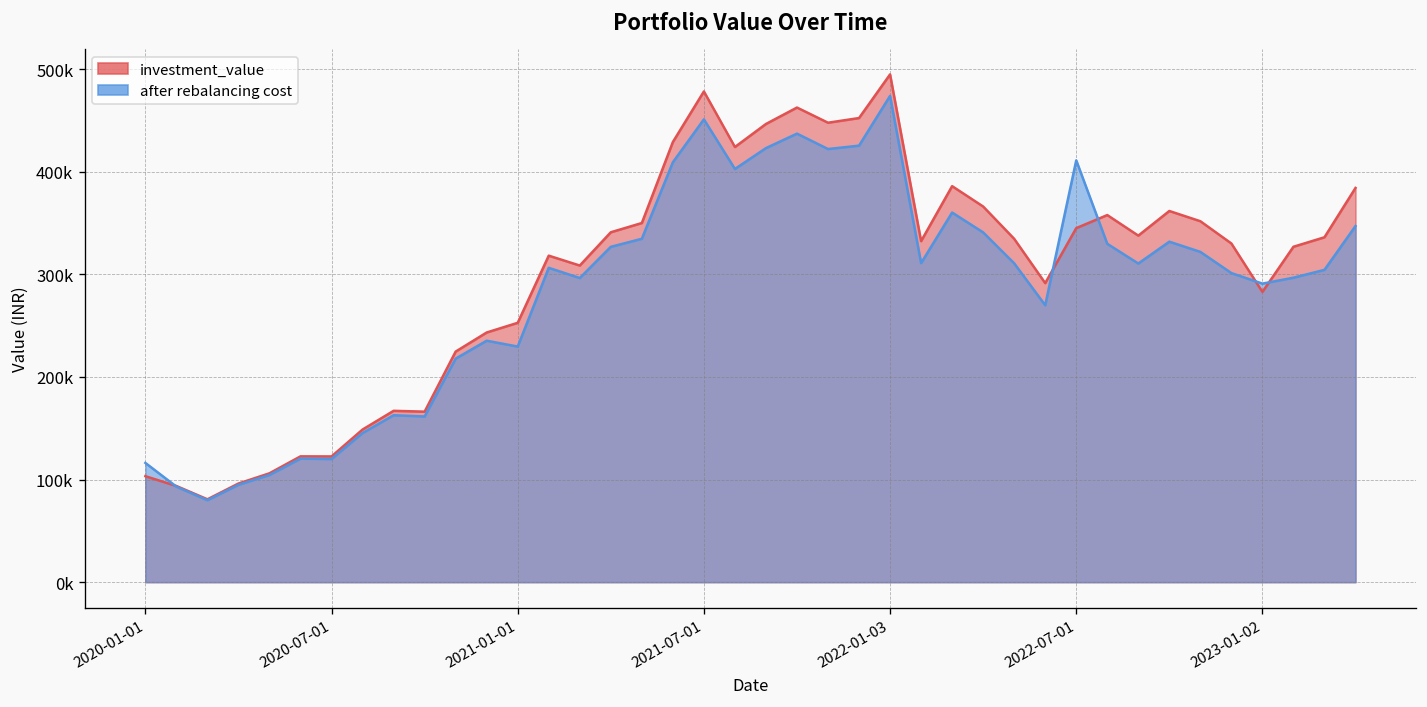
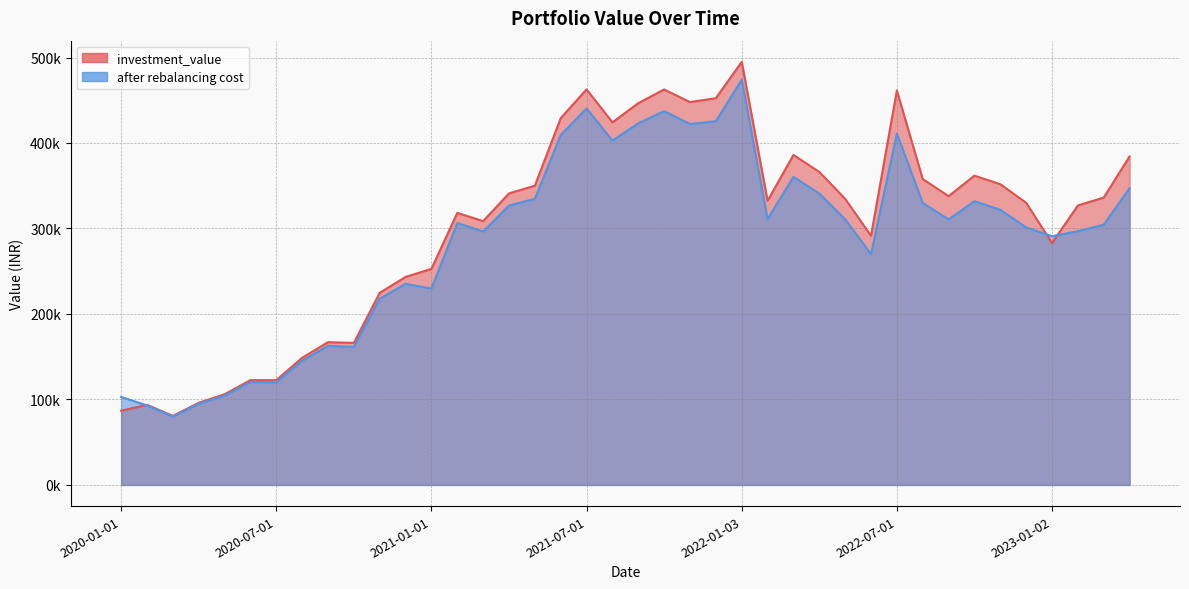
investment_value, 2020-01-01: 100000 -> 90000
after rebalancing cost, 2020-01-01: 120000 -> 100000
investment_value, 2021-07-01: 480000 -> 460000
after rebalancing cost, 2021-07-01: 450000 -> 440000
investment_value, 2022-07-01: 350000 -> 460000
